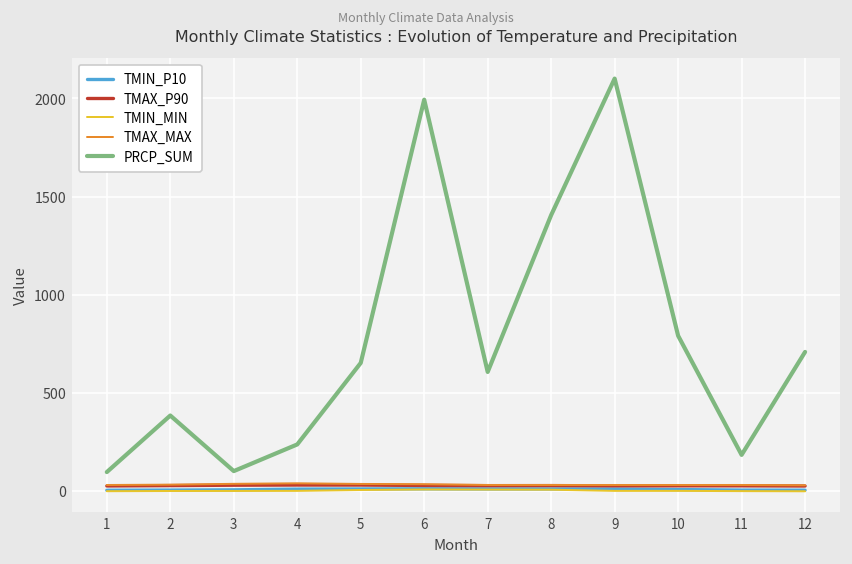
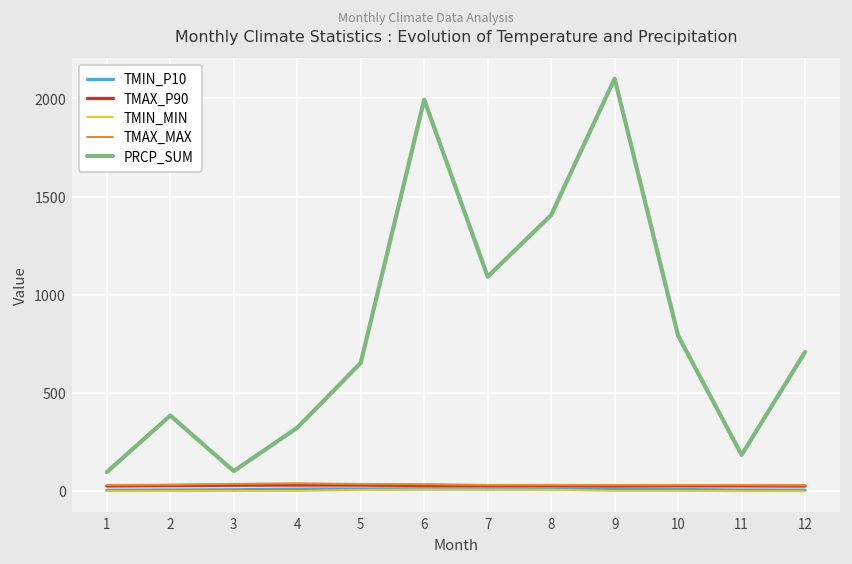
PRCP_SUM, 4: 240 -> 320
PRCP_SUM, 7: 610 -> 1090
